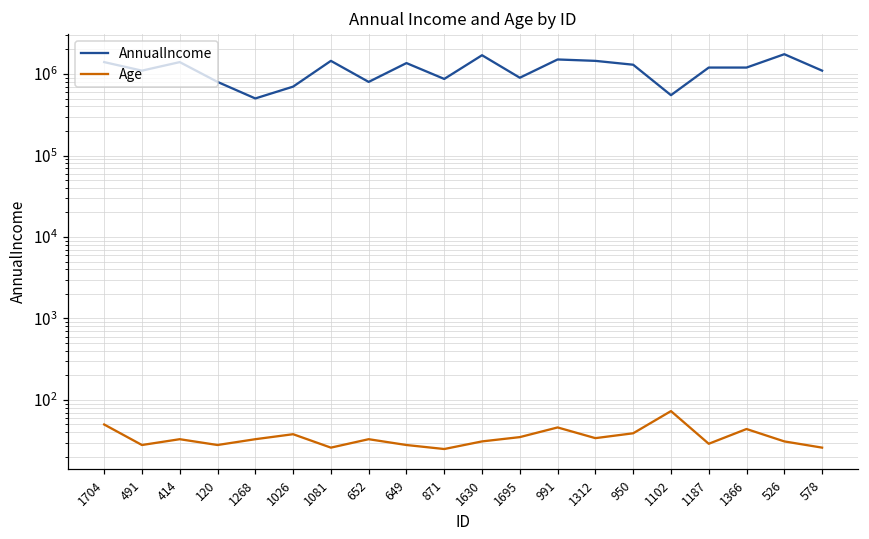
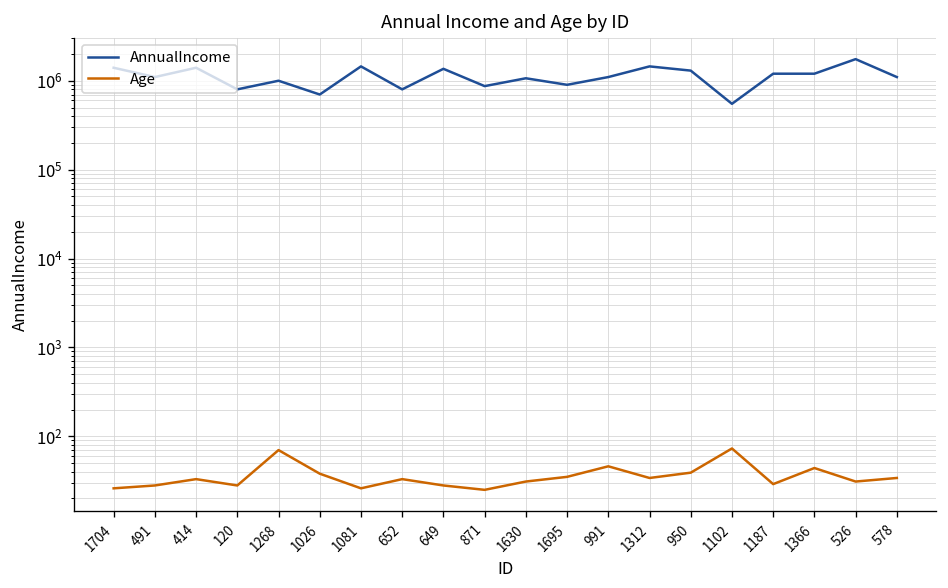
Age, 1704: 50 -> 26
AnnualIncome, 1268: 500000 -> 1000000
Age, 1268: 30 -> 70
AnnualIncome, 1630: 1700000 -> 1100000
AnnualIncome, 991: 1500000 -> 1100000
Age, 578: 26 -> 30
